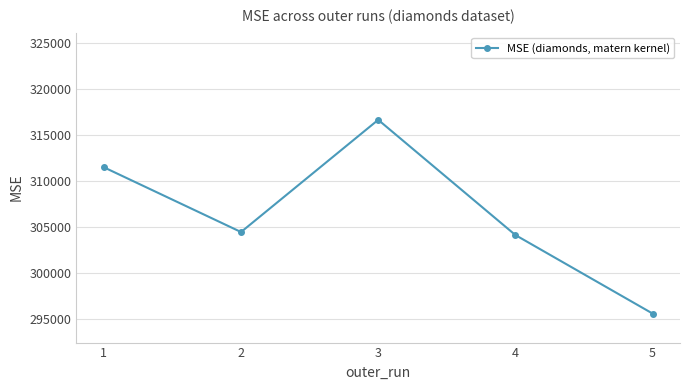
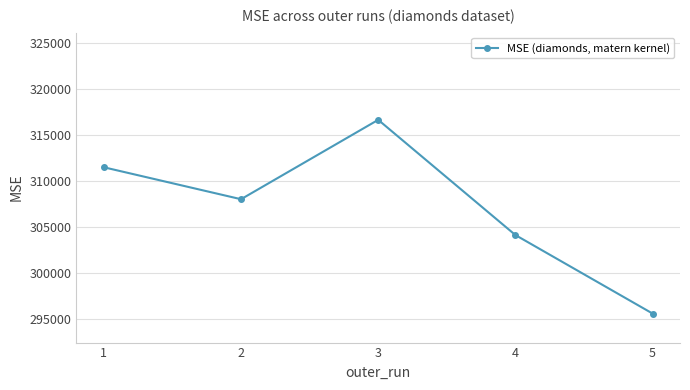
2: 304000 -> 308000
